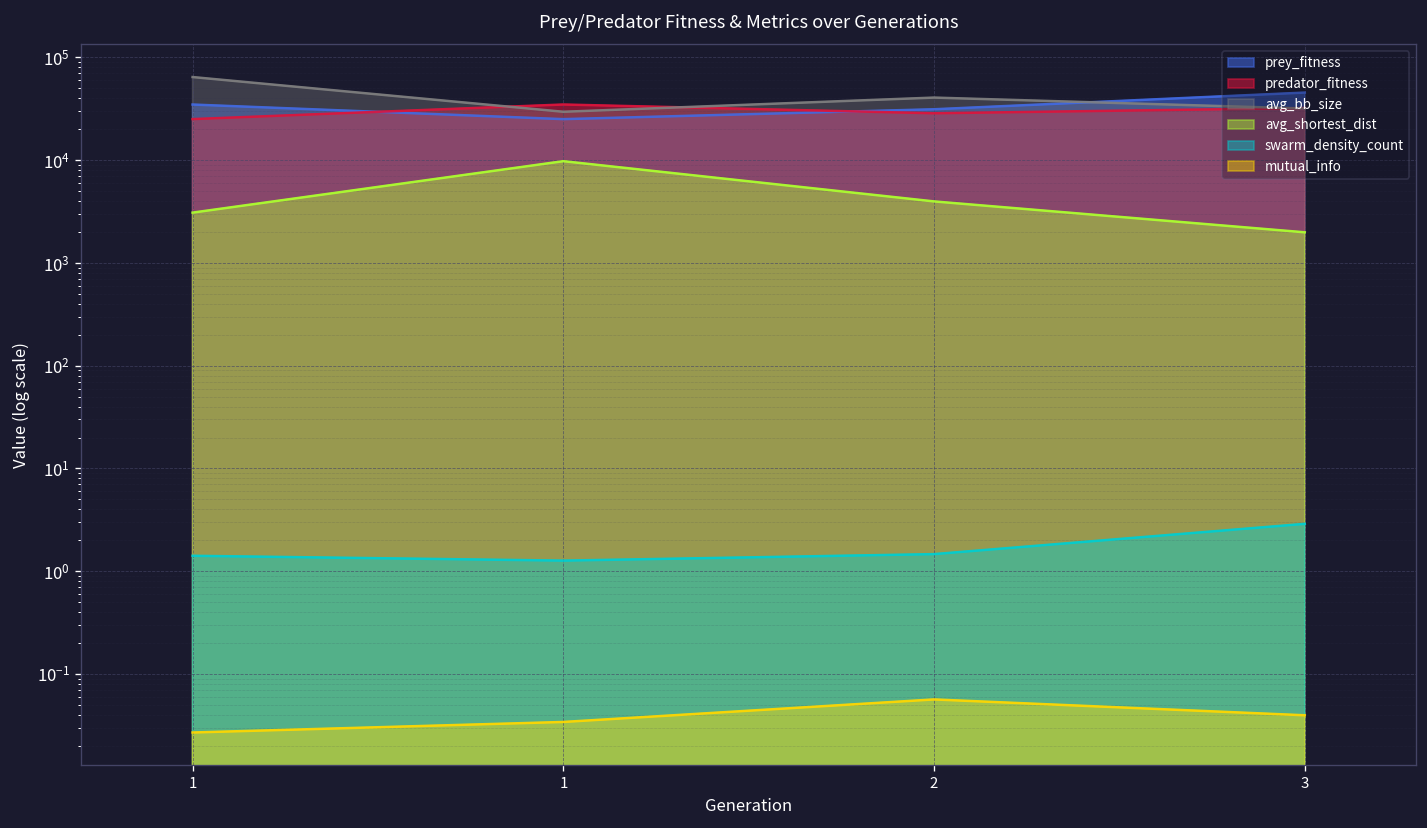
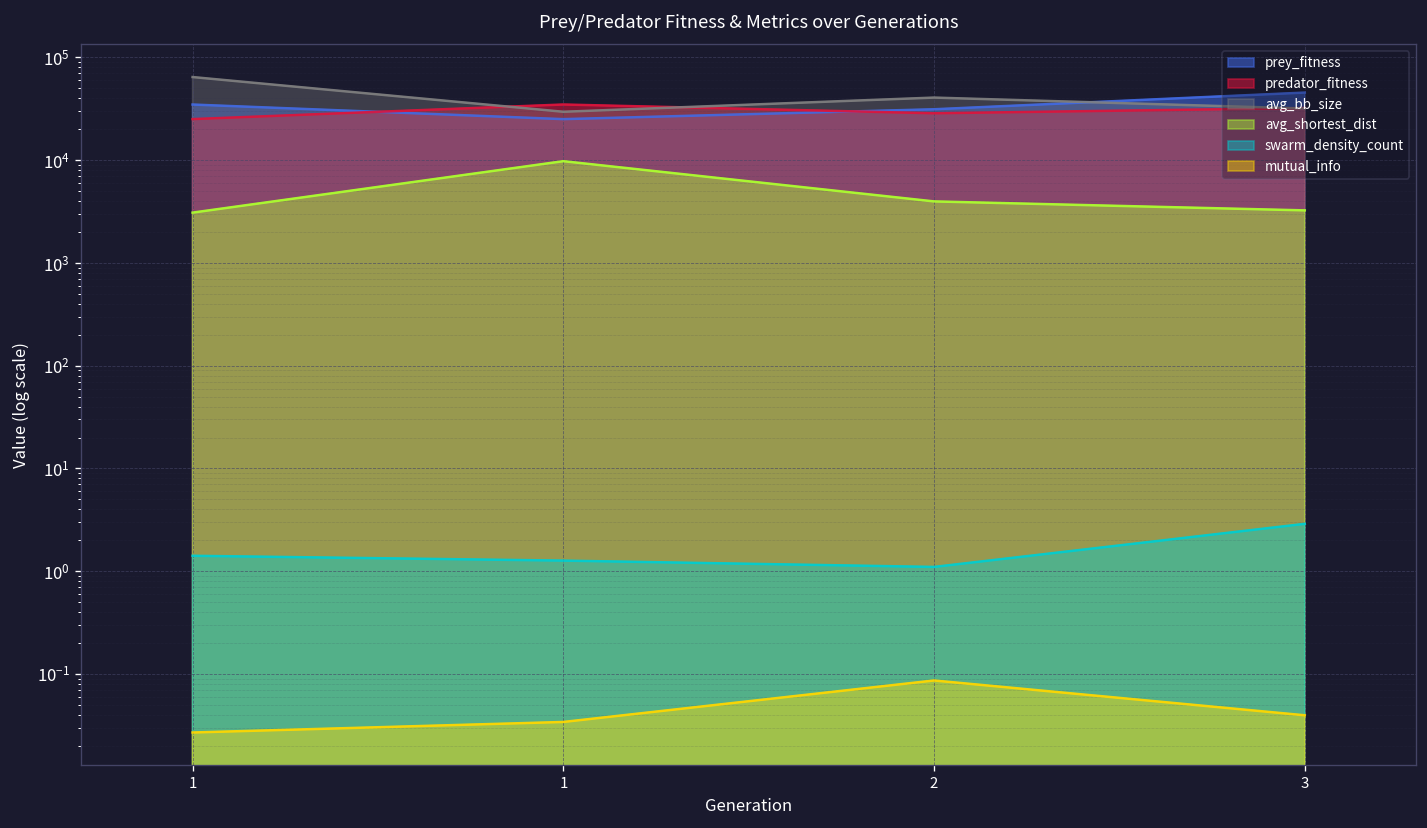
swarm_density_count, 2: 1.5 -> 1.1
mutual_info, 2: 0.06 -> 0.09
avg_shortest_dist, 3: 2000 -> 3300
